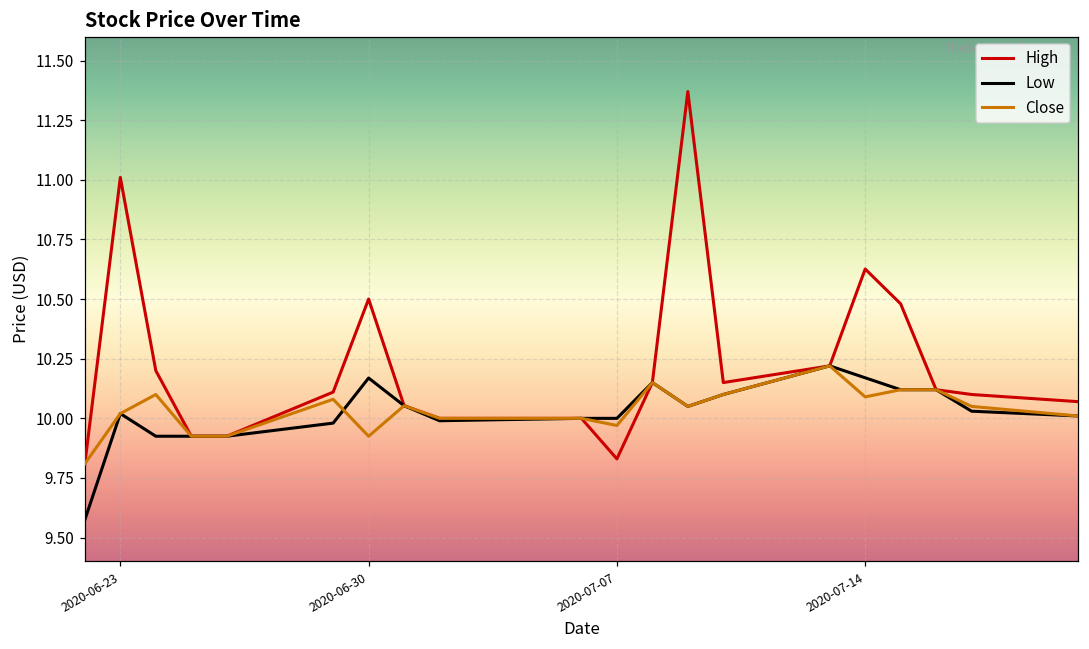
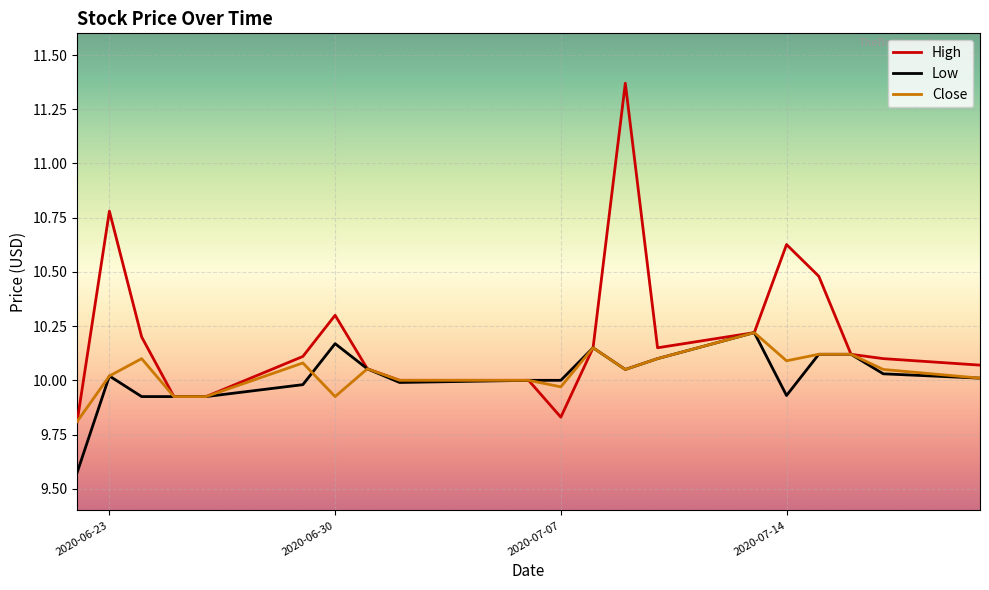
High, 2020-06-23: 11.01 -> 10.78
High, 2020-06-30: 10.5 -> 10.3
Low, 2020-07-14: 10.17 -> 9.93
